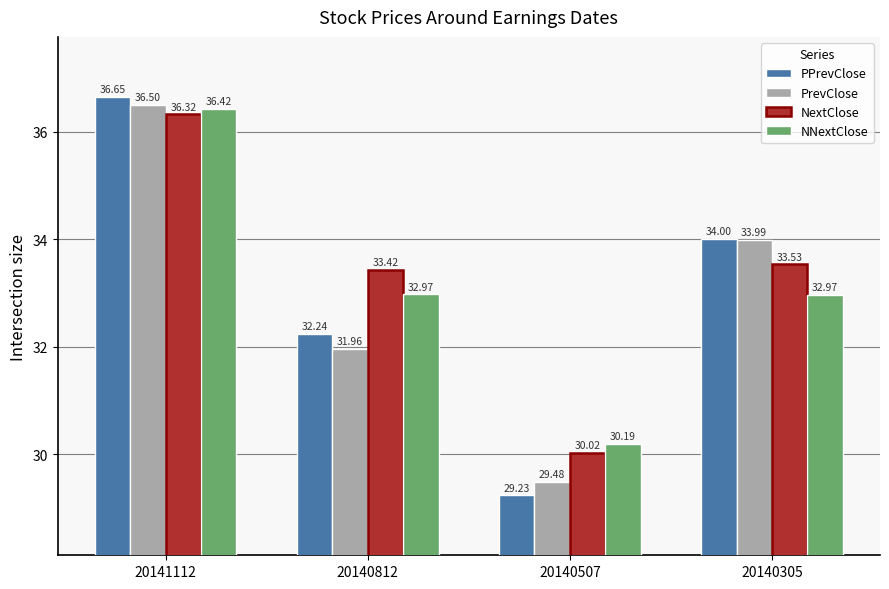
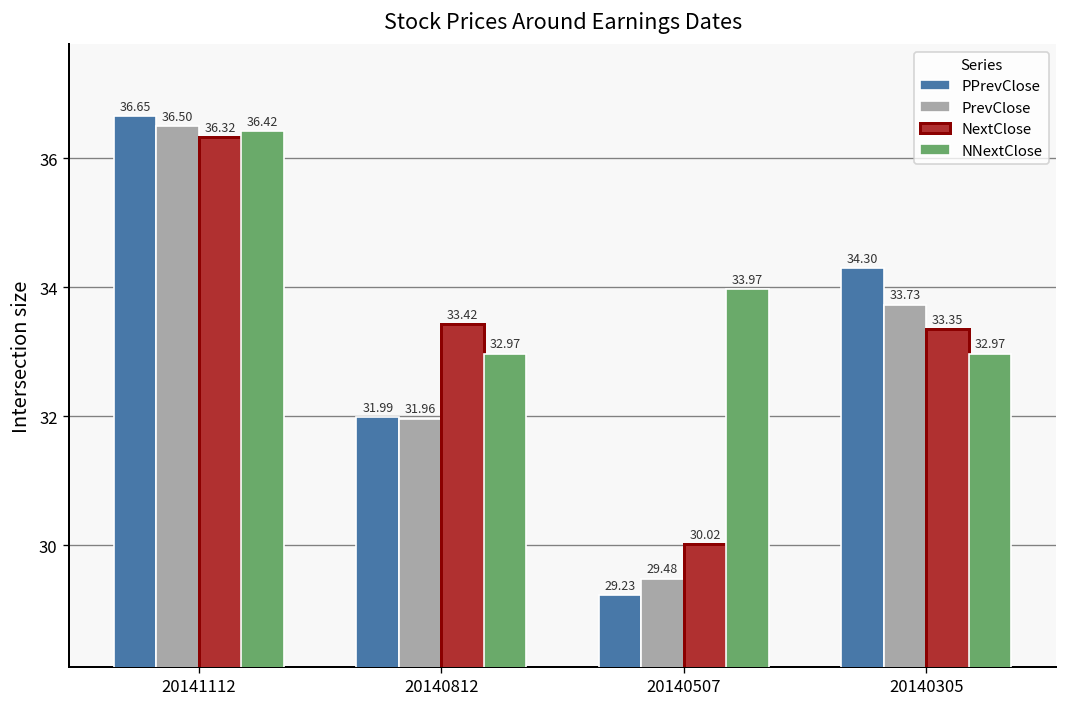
PPrevClose, 20140812: 32.24 -> 31.99
NNextClose, 20140507: 30.19 -> 33.97
PPrevClose, 20140305: 34.00 -> 34.30
PrevClose, 20140305: 33.99 -> 33.73
NextClose, 20140305: 33.53 -> 33.35
